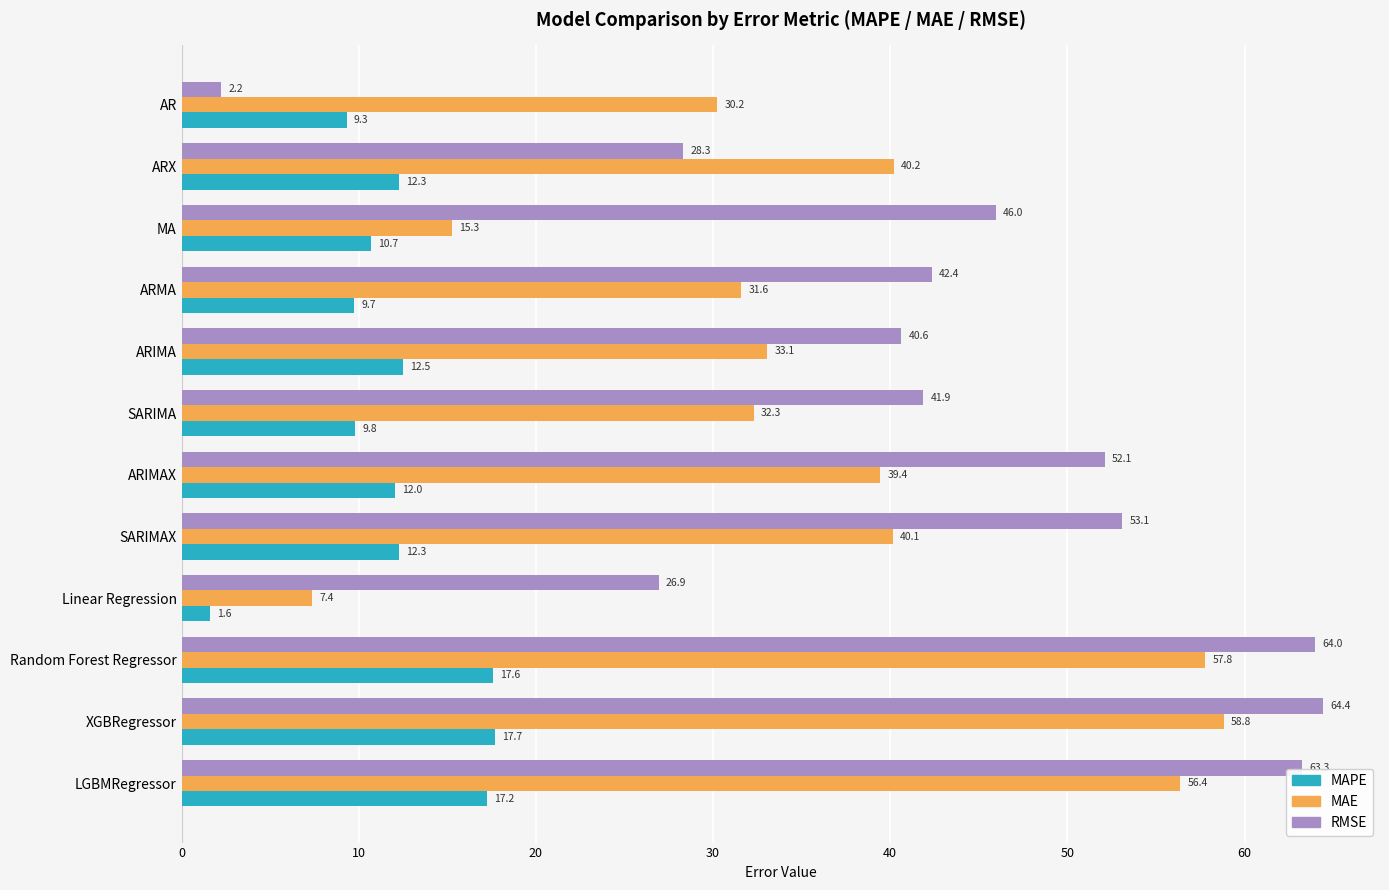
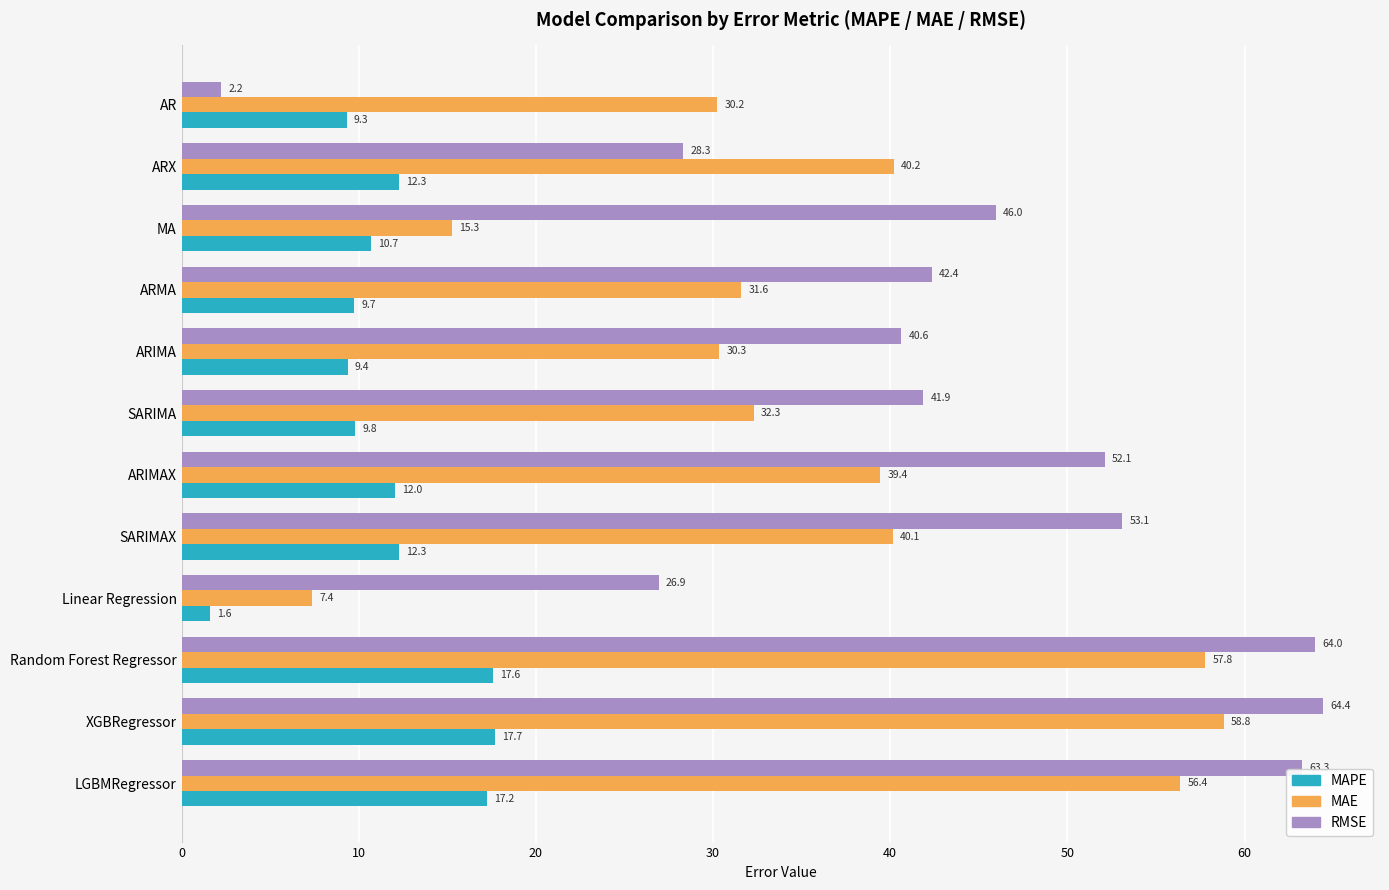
MAE, ARIMA: 33.1 -> 30.3
MAPE, ARIMA: 12.5 -> 9.4
